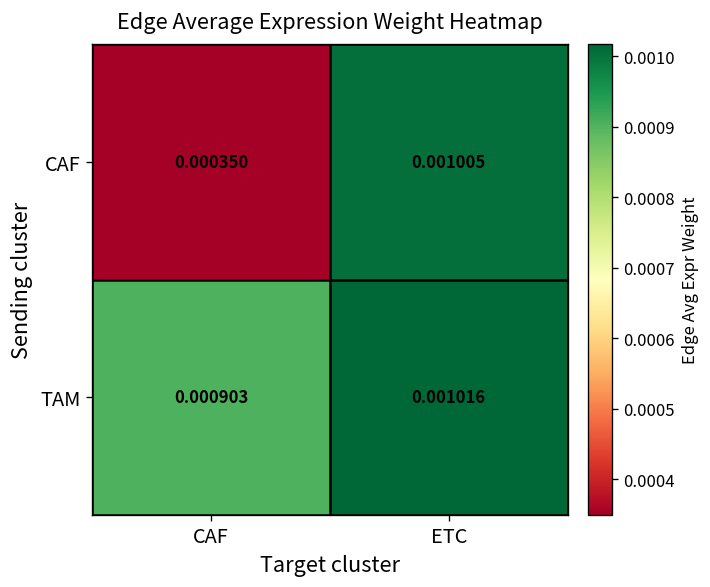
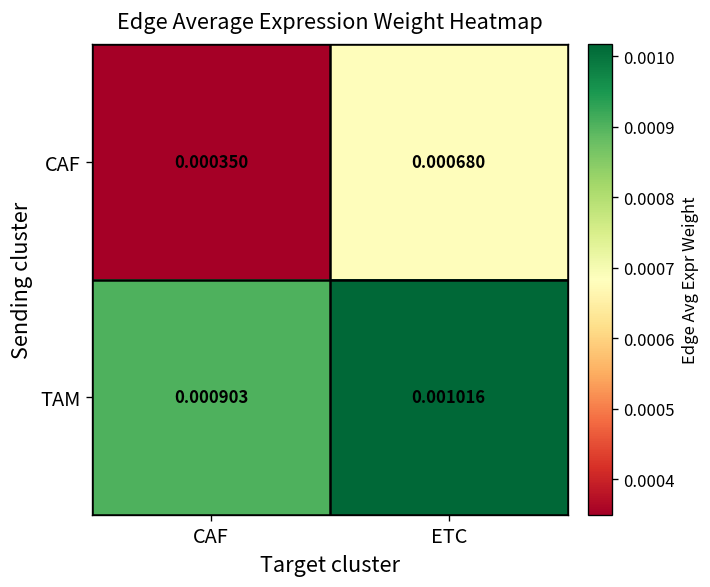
CAF, ETC: 0.001005 -> 0.000680
